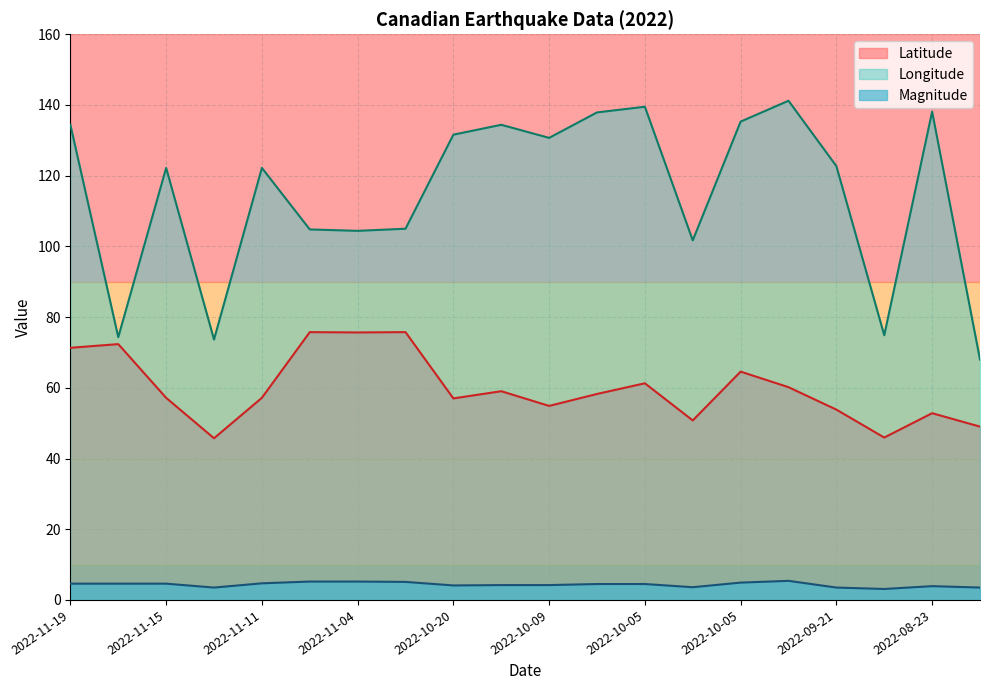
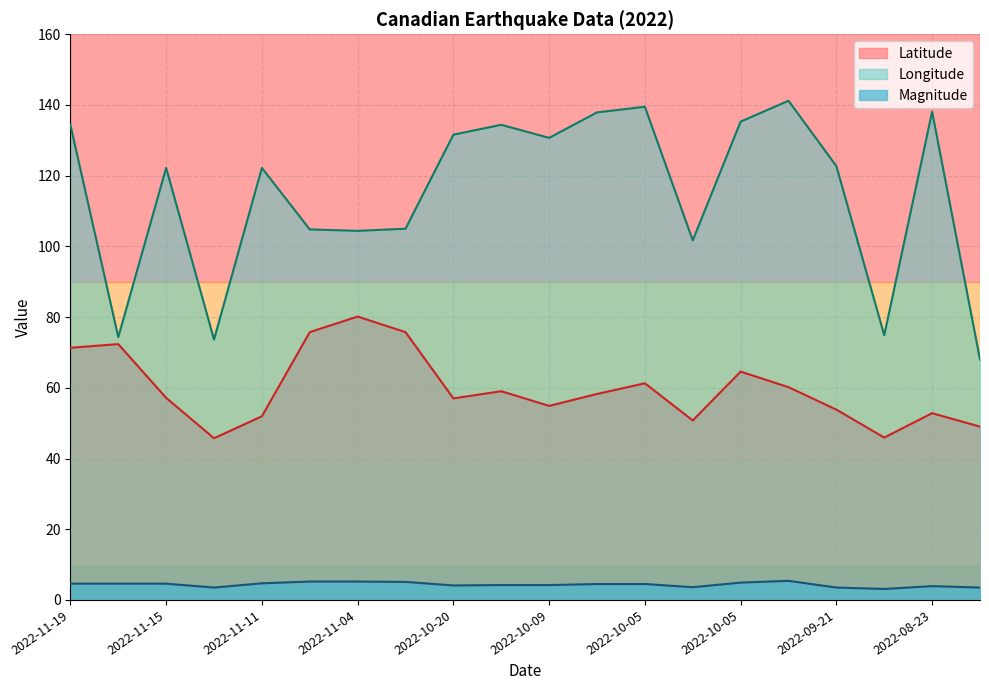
Latitude, 2022-11-11: 57 -> 52
Latitude, 2022-11-04: 76 -> 80
